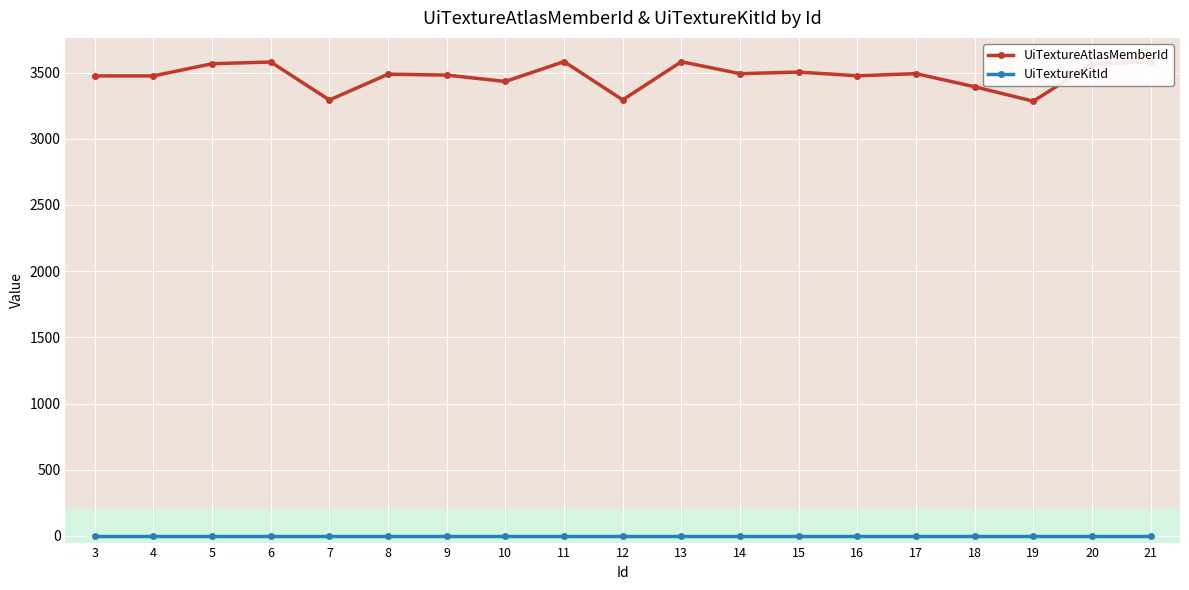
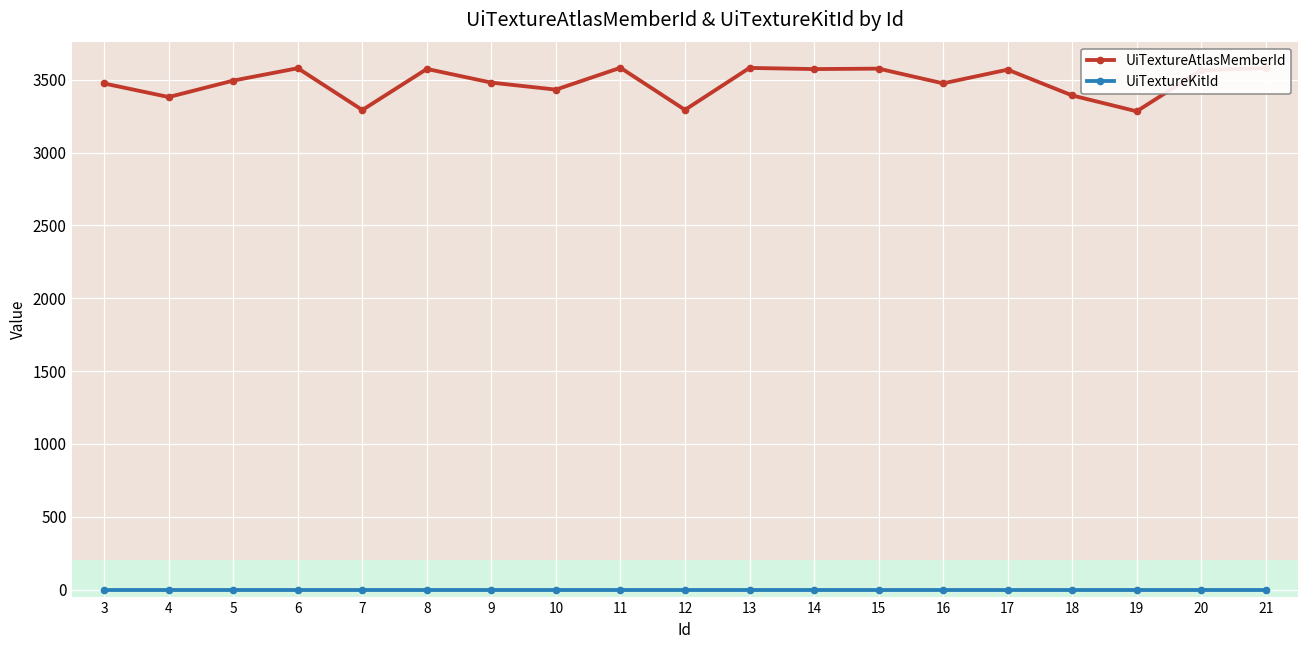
UiTextureAtlasMemberId, 4: 3480 -> 3380
UiTextureAtlasMemberId, 5: 3570 -> 3500
UiTextureAtlasMemberId, 8: 3490 -> 3580
UiTextureAtlasMemberId, 14: 3490 -> 3570
UiTextureAtlasMemberId, 15: 3500 -> 3580
UiTextureAtlasMemberId, 17: 3490 -> 3570
